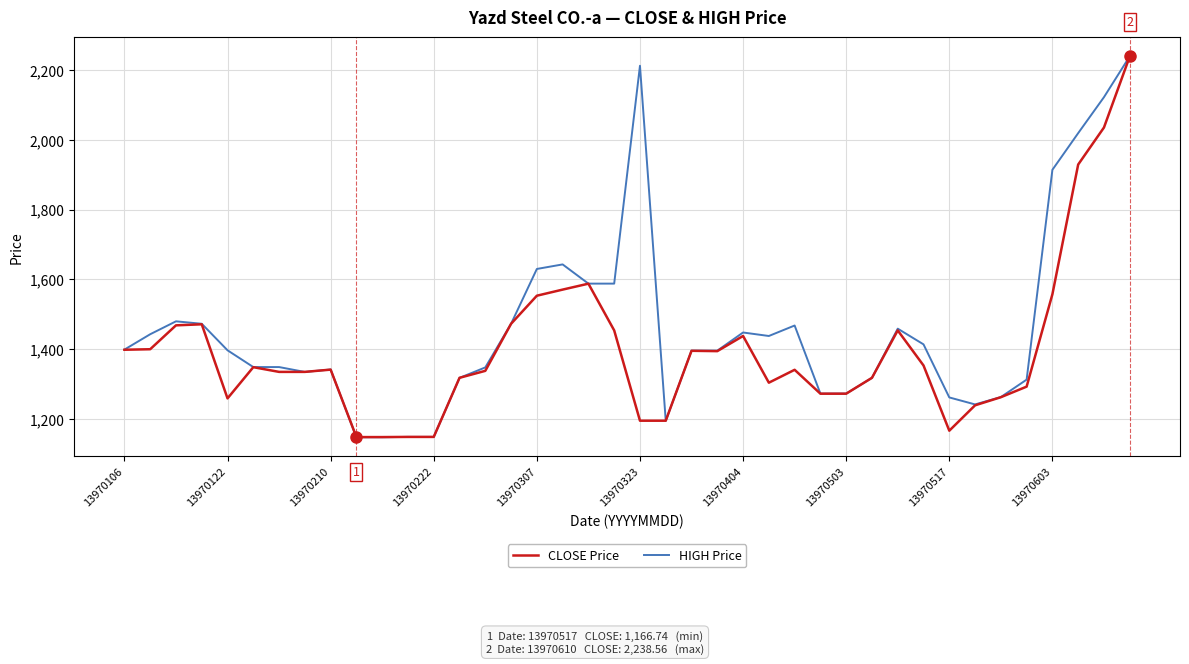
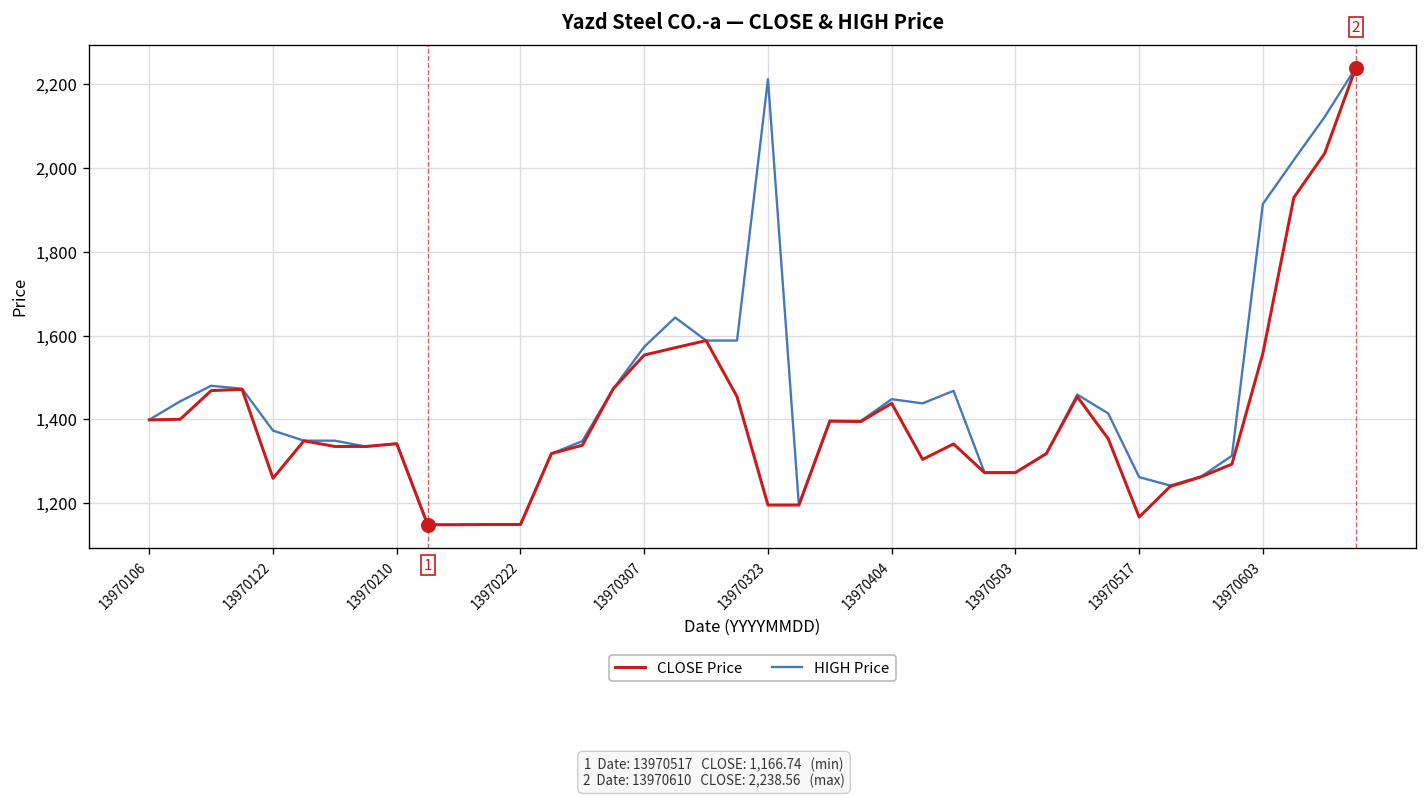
HIGH Price, 13970122: 1,400 -> 1,370
HIGH Price, 13970307: 1,630 -> 1,570
